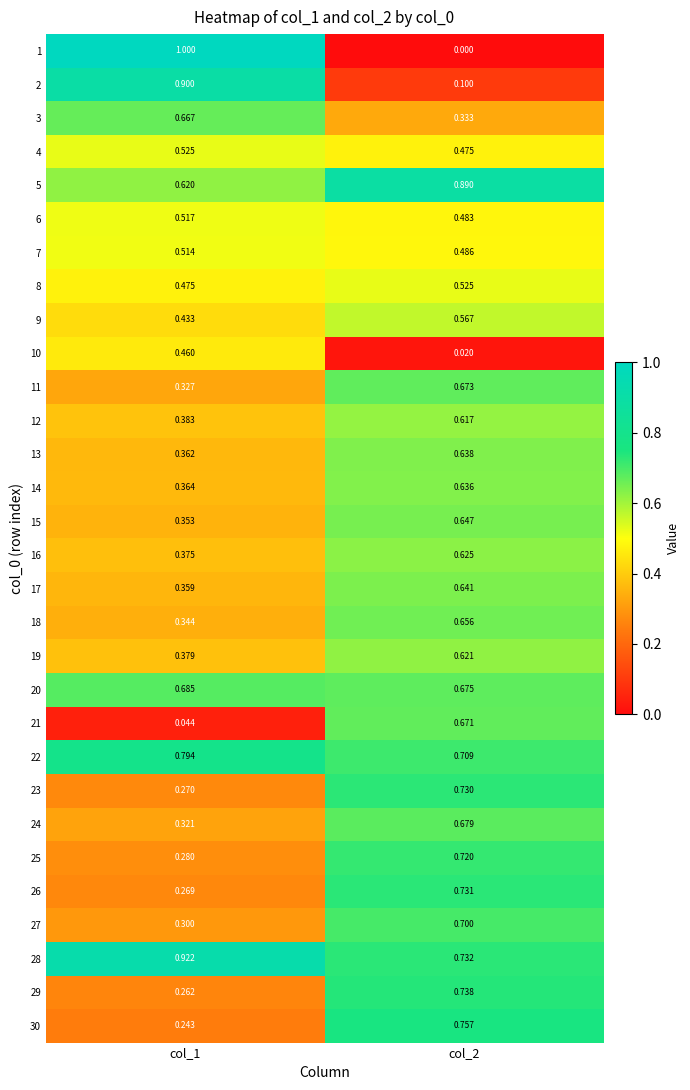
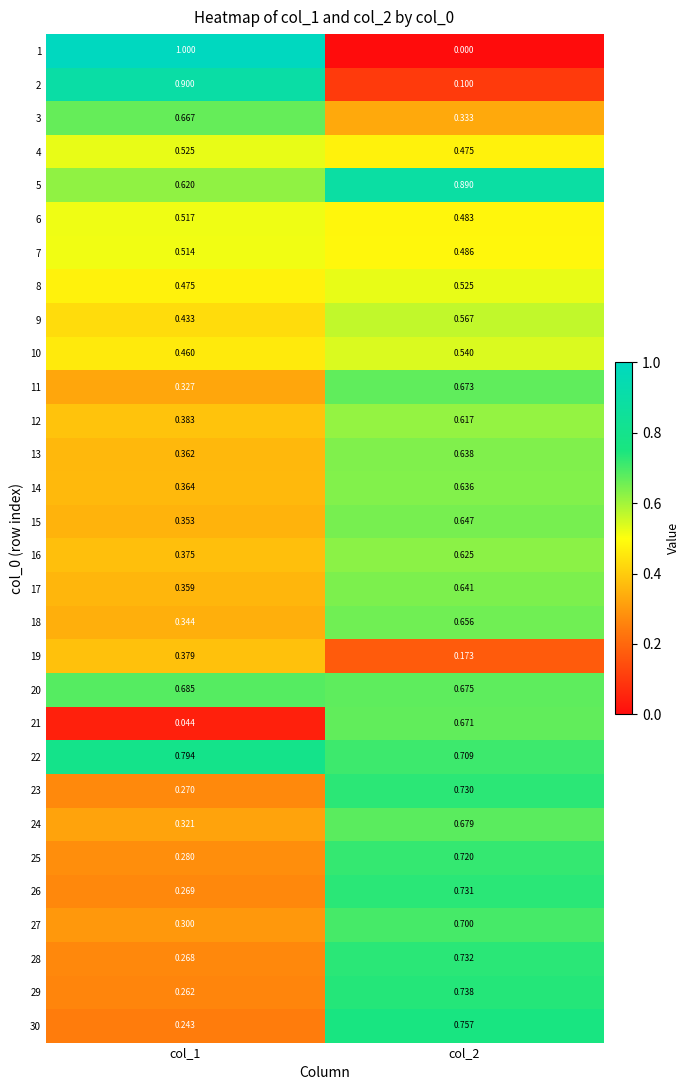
10, col_2: 0.020 -> 0.540
19, col_2: 0.621 -> 0.173
28, col_1: 0.922 -> 0.268
